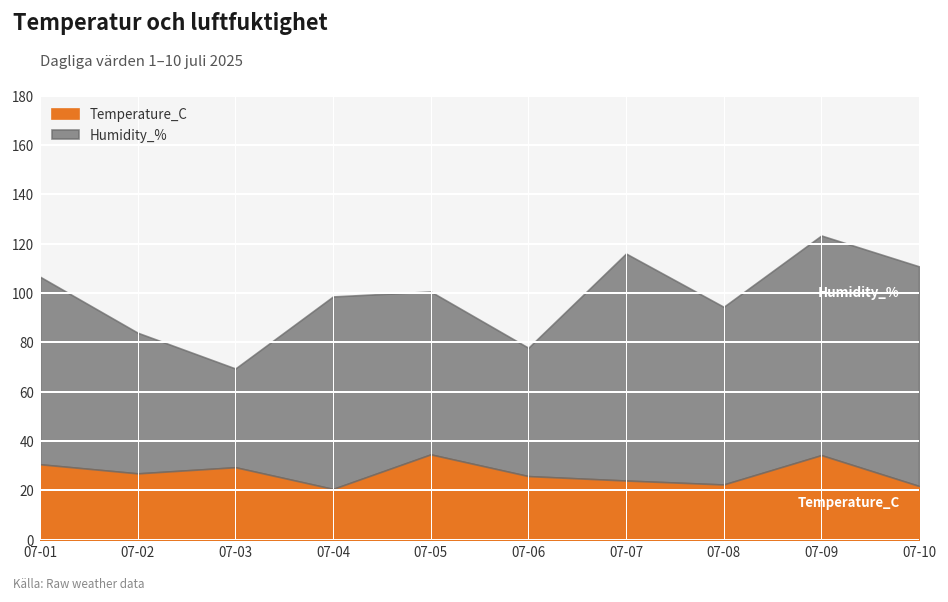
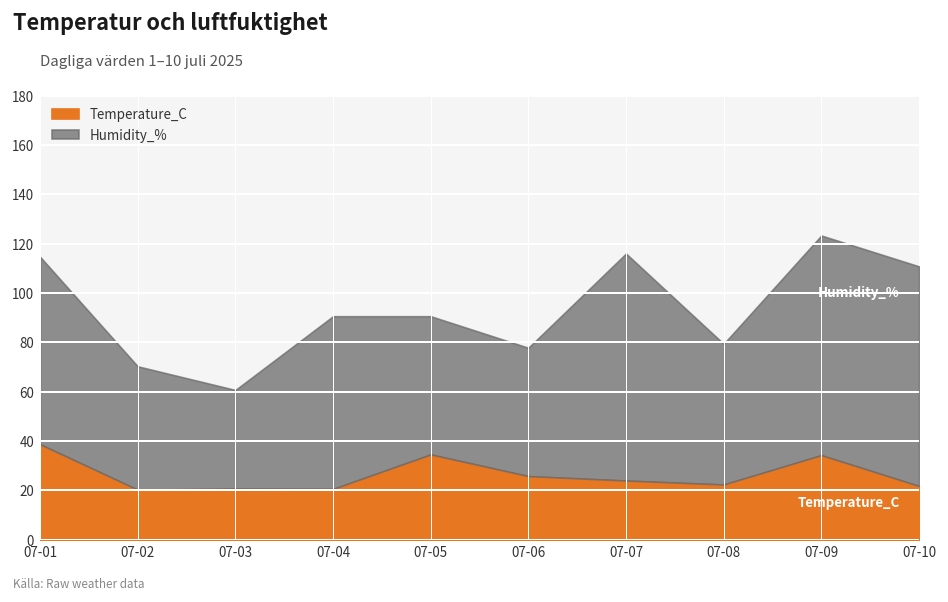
Temperature_C, 07-01: 31 -> 39
Temperature_C, 07-02: 27 -> 20
Humidity_%, 07-02: 57 -> 50
Temperature_C, 07-03: 29 -> 21
Humidity_%, 07-04: 78 -> 70
Humidity_%, 07-05: 66 -> 56
Humidity_%, 07-08: 72 -> 57
